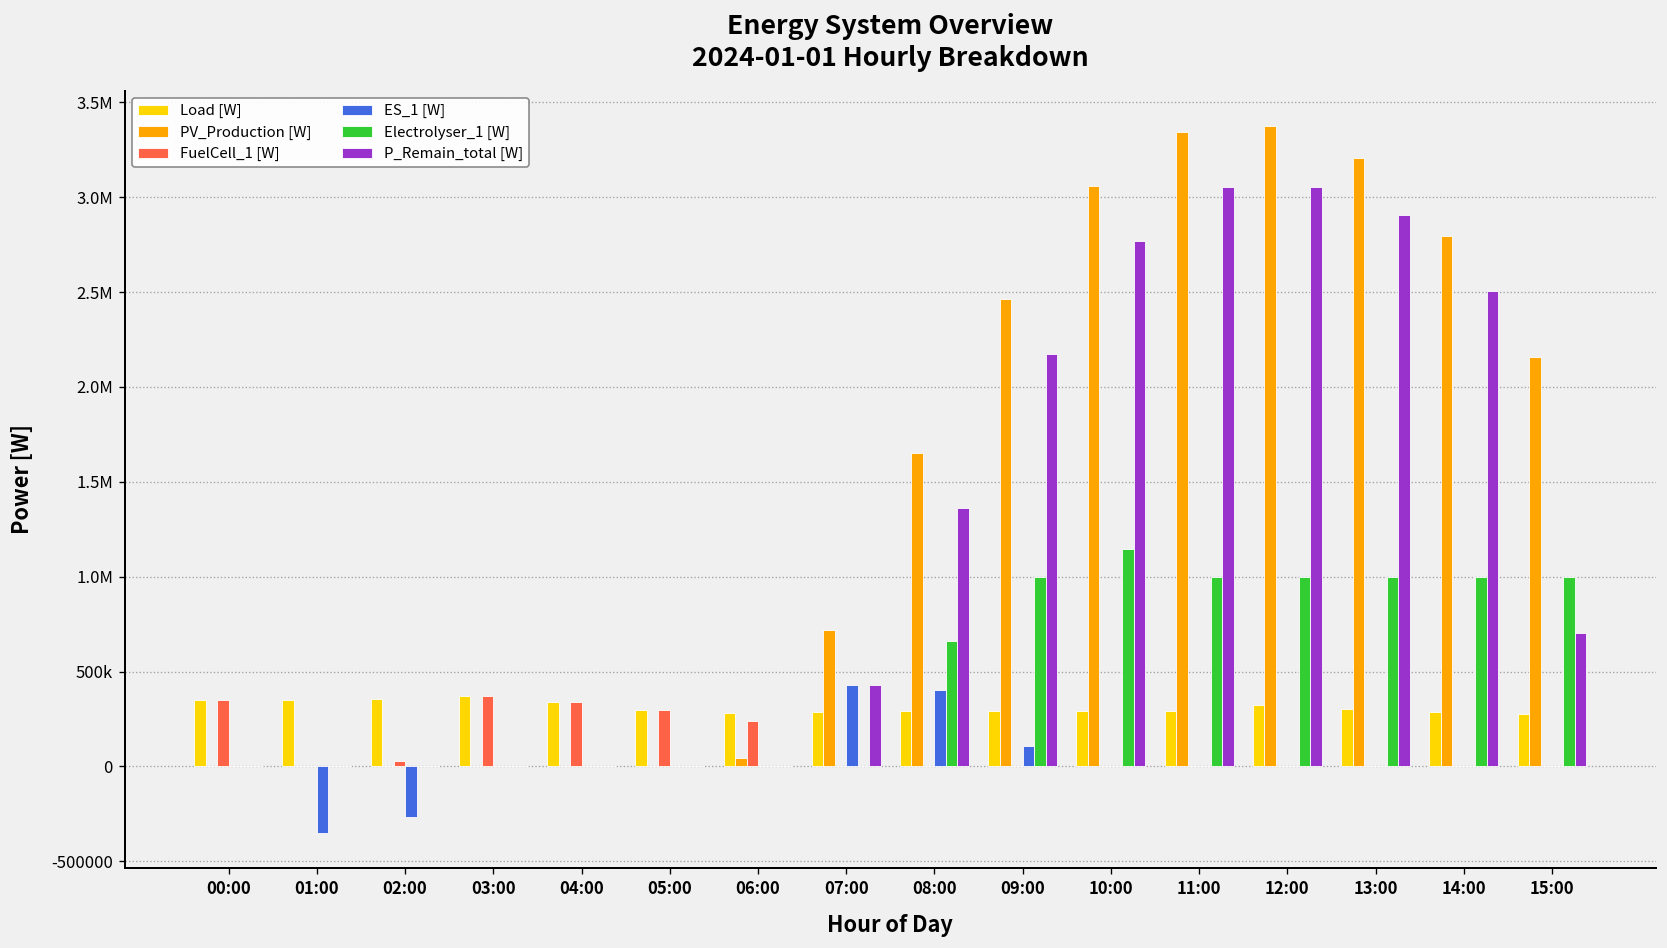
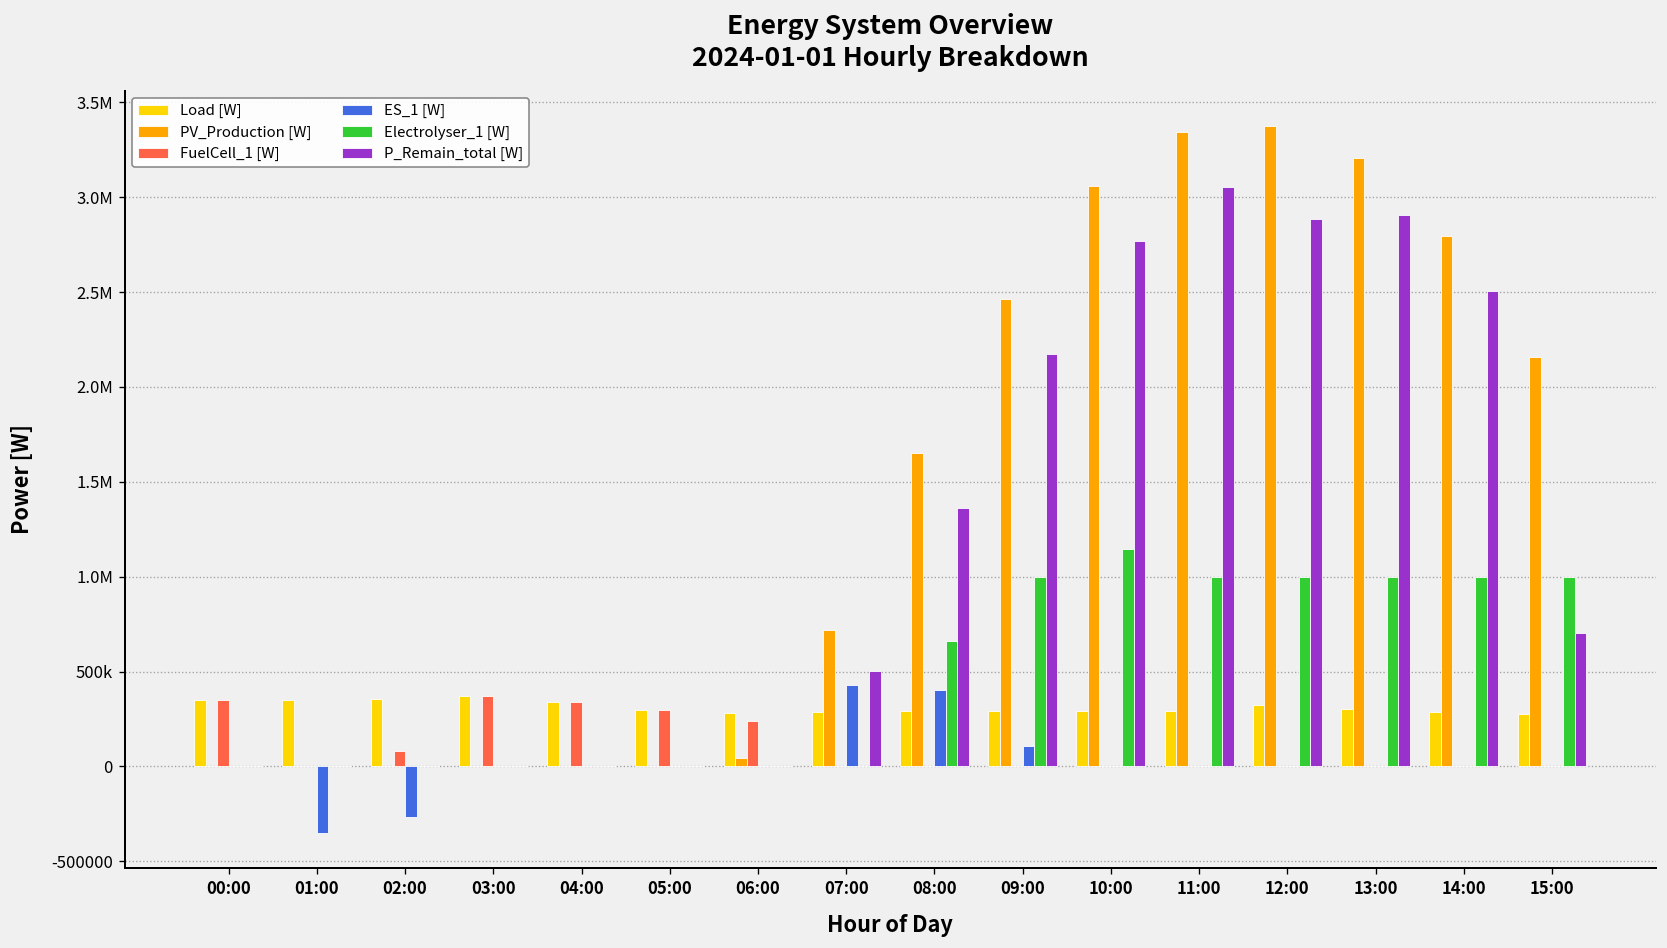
FuelCell_1 [W], 02:00: 30000 -> 80000
P_Remain_total [W], 07:00: 430000 -> 500000
P_Remain_total [W], 12:00: 3050000 -> 2880000
